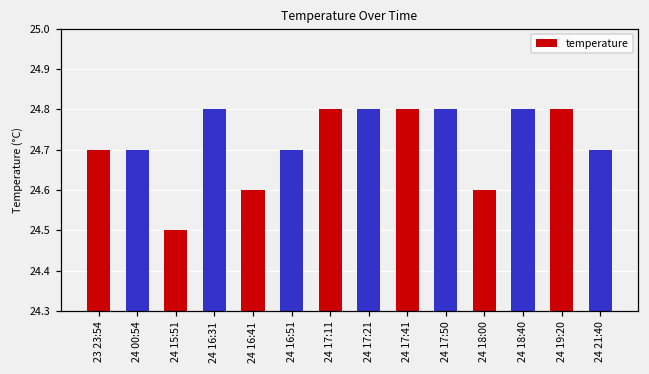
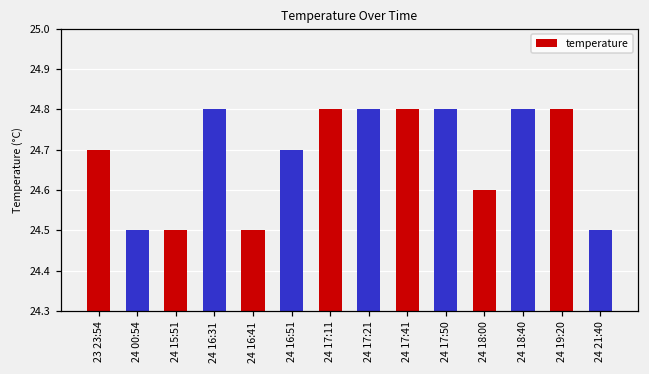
24 00:54: 24.7 -> 24.5
24 16:41: 24.6 -> 24.5
24 21:40: 24.7 -> 24.5
